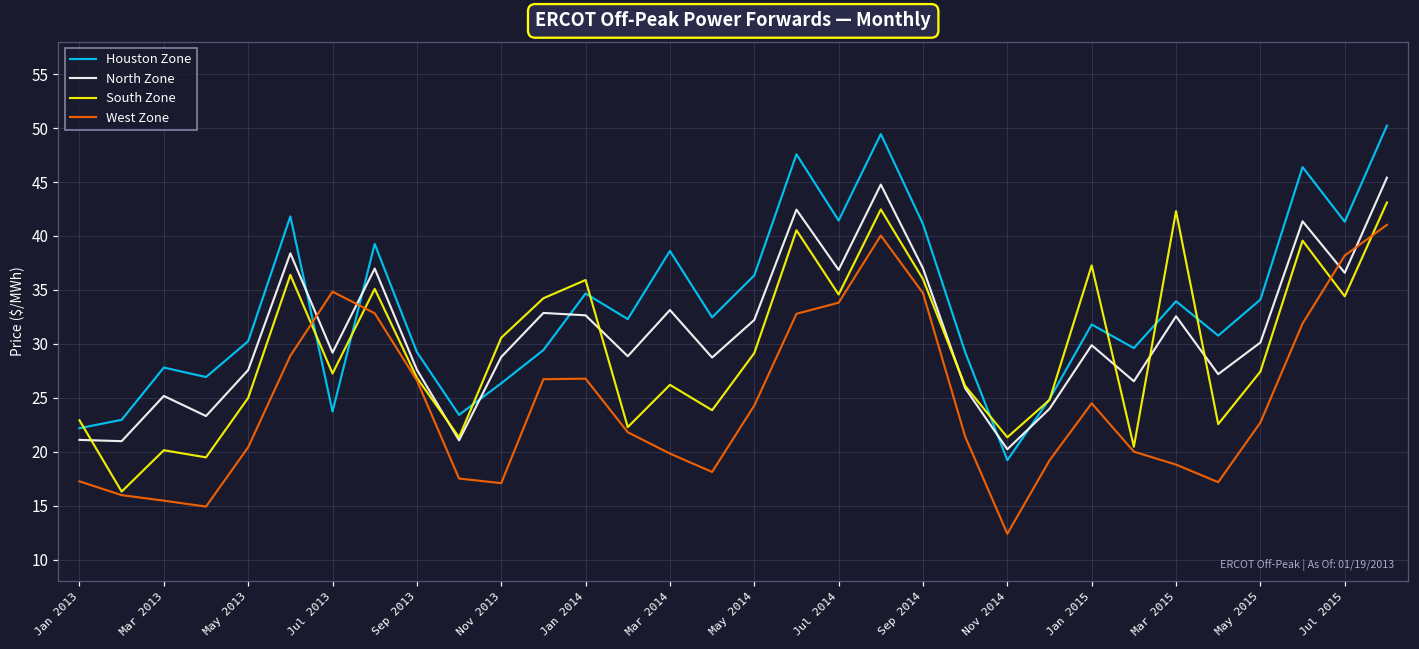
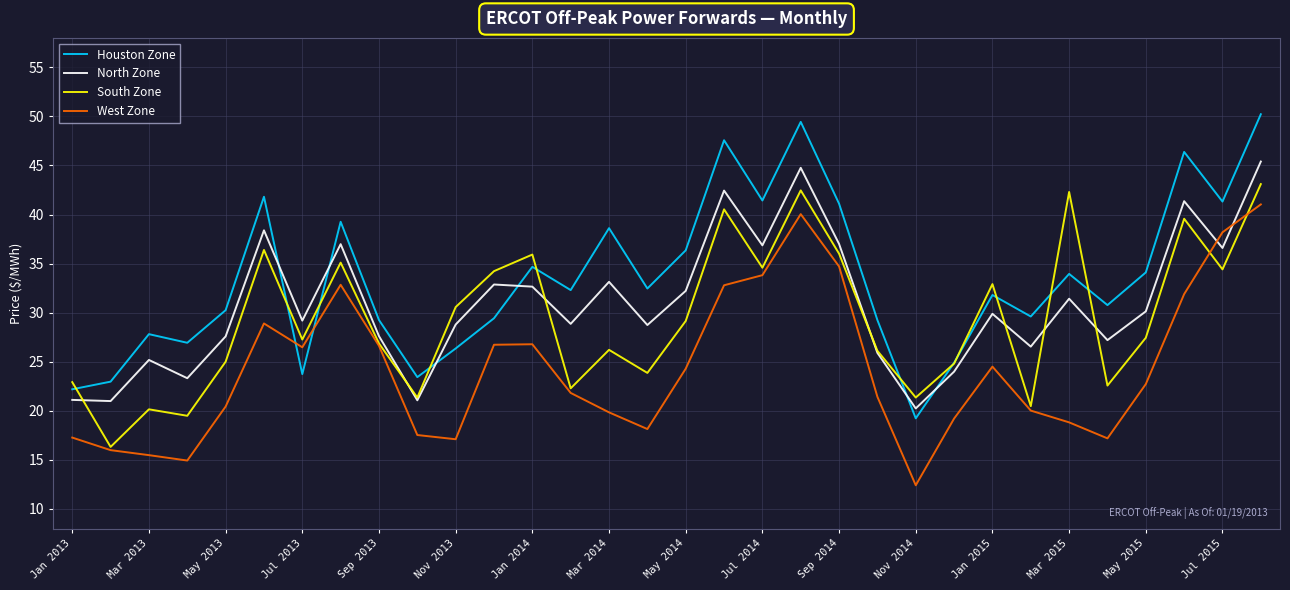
West Zone, Jul 2013: 35 -> 26
South Zone, Jan 2015: 37 -> 33
North Zone, Mar 2015: 33 -> 31
